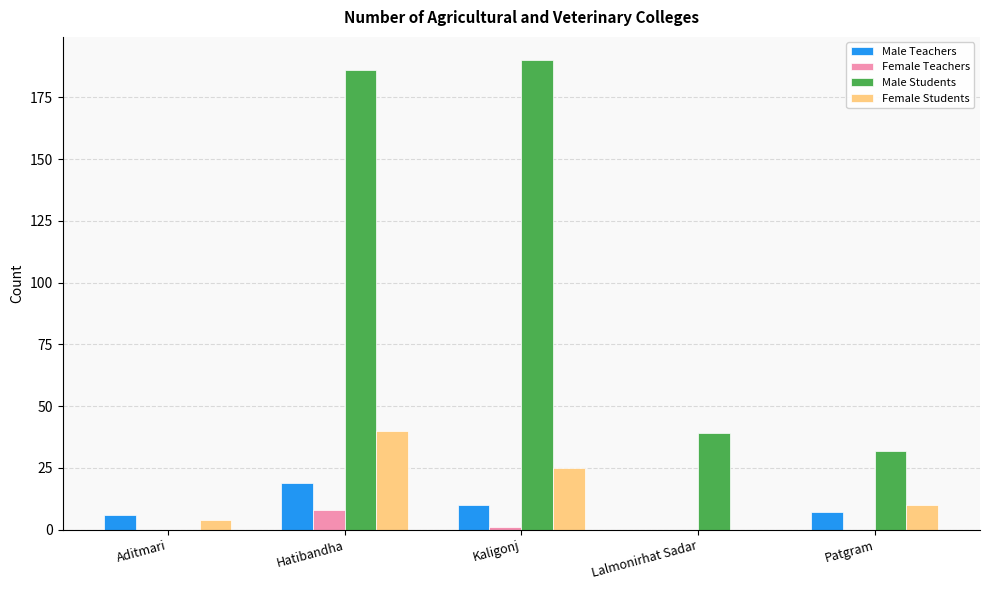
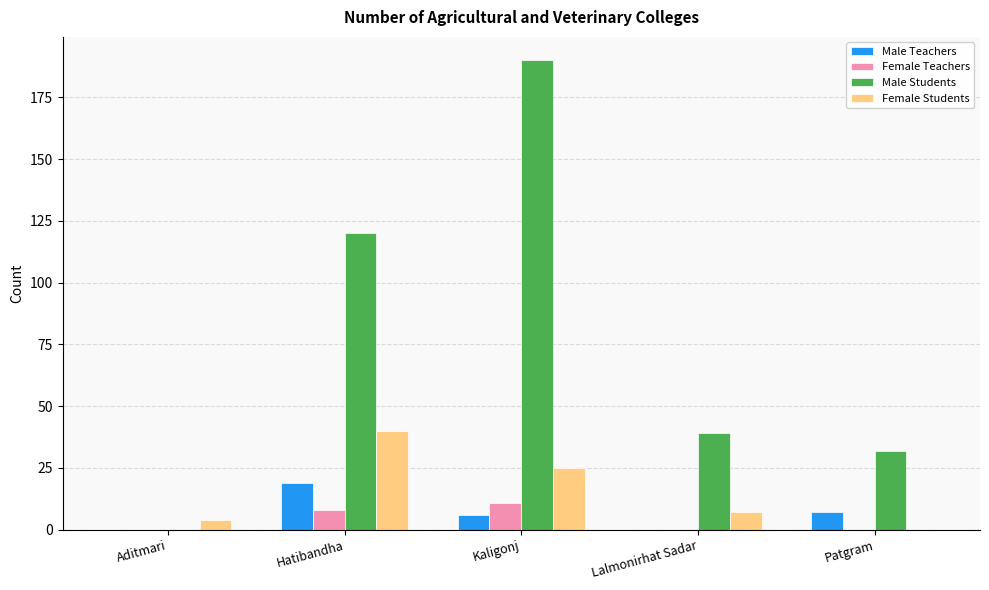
Male Teachers, Aditmari: 6 -> 0
Male Students, Hatibandha: 186 -> 120
Male Teachers, Kaligonj: 10 -> 6
Female Teachers, Kaligonj: 1 -> 11
Female Students, Lalmonirhat Sadar: 0 -> 7
Female Students, Patgram: 10 -> 0
